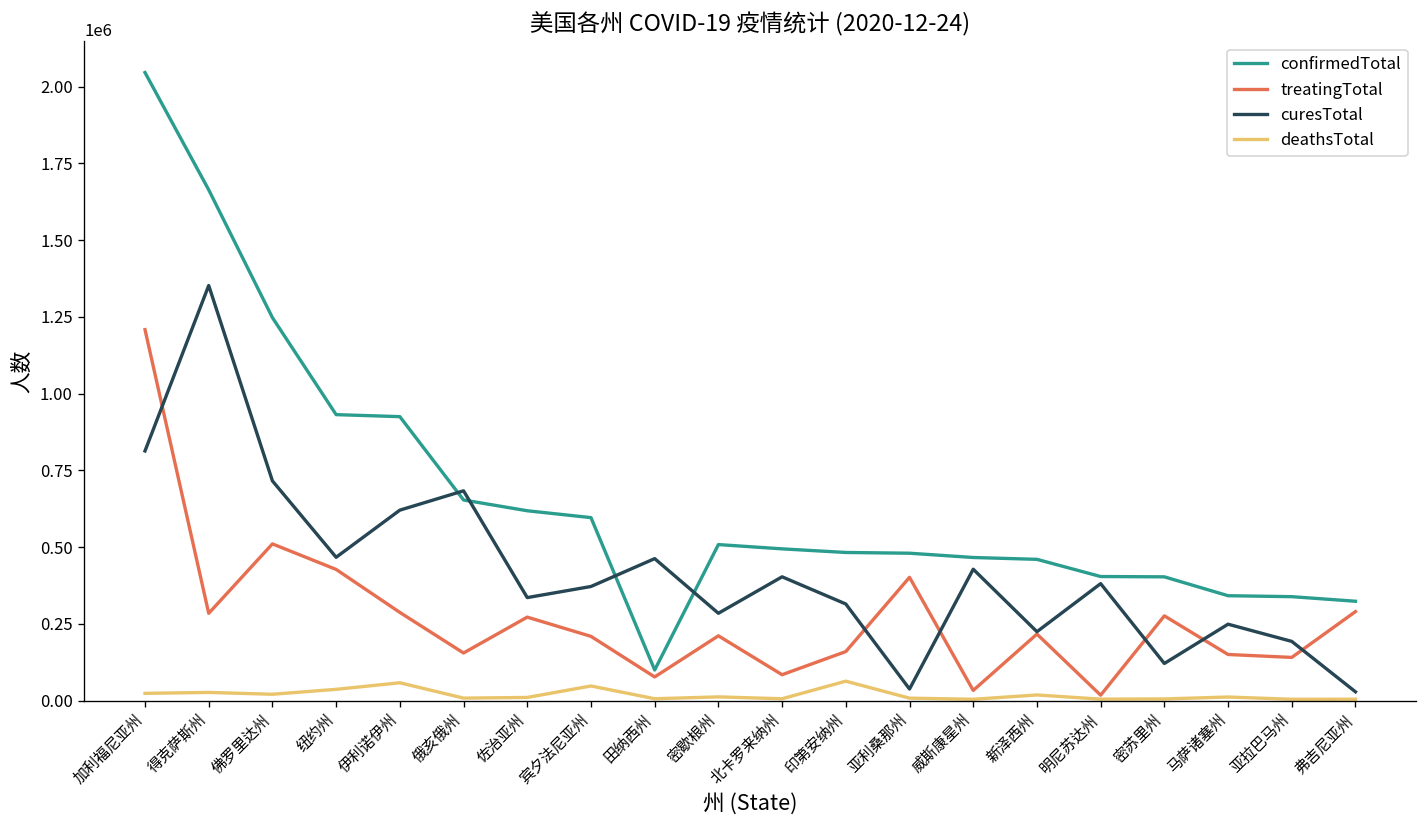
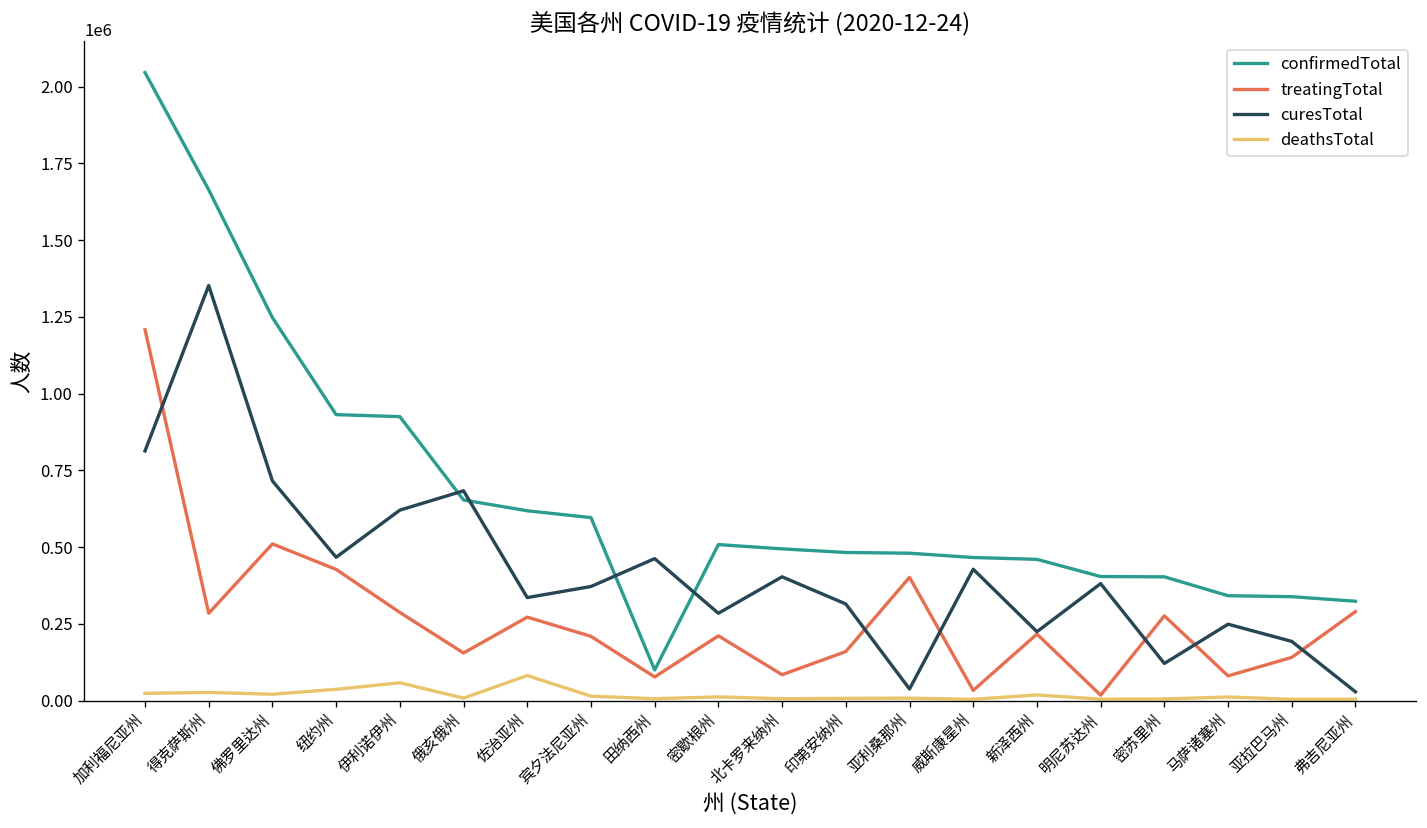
deathsTotal, 佐治亚州: 10000 -> 80000
deathsTotal, 宾夕法尼亚州: 50000 -> 10000
deathsTotal, 印第安纳州: 60000 -> 10000
treatingTotal, 马萨诸塞州: 150000 -> 80000
